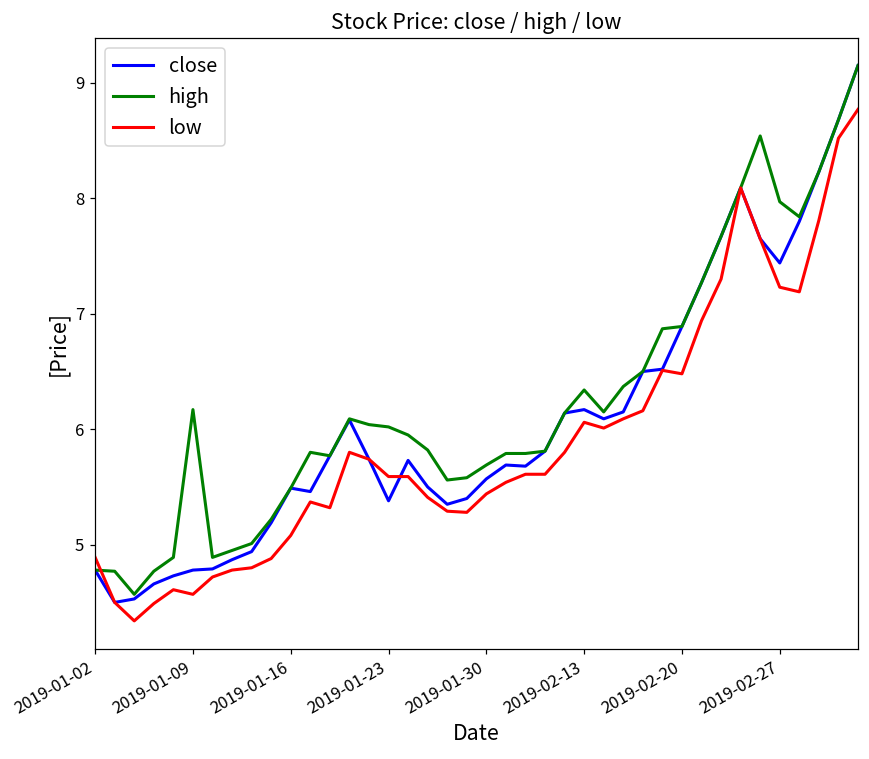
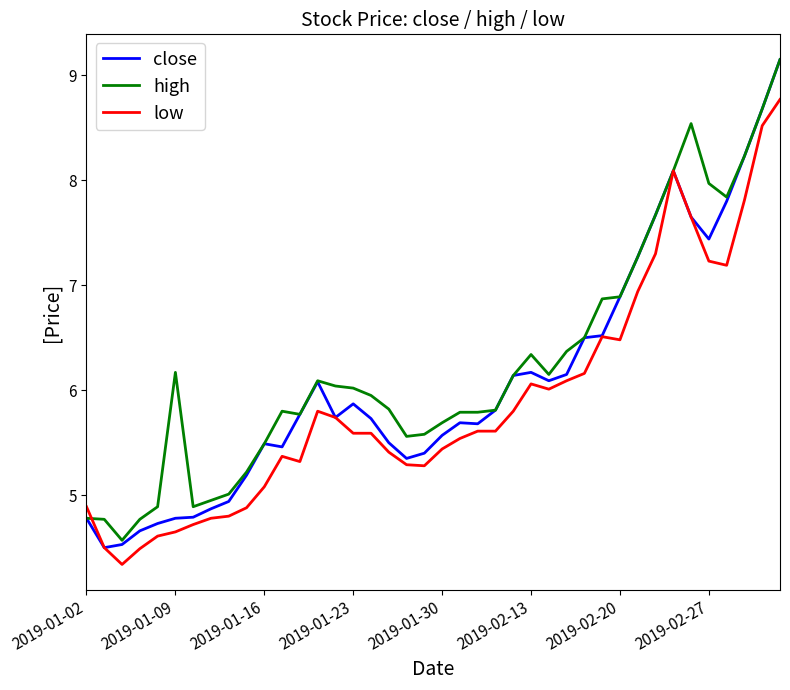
low, 2019-01-09: 4.57 -> 4.65
close, 2019-01-23: 5.38 -> 5.87
